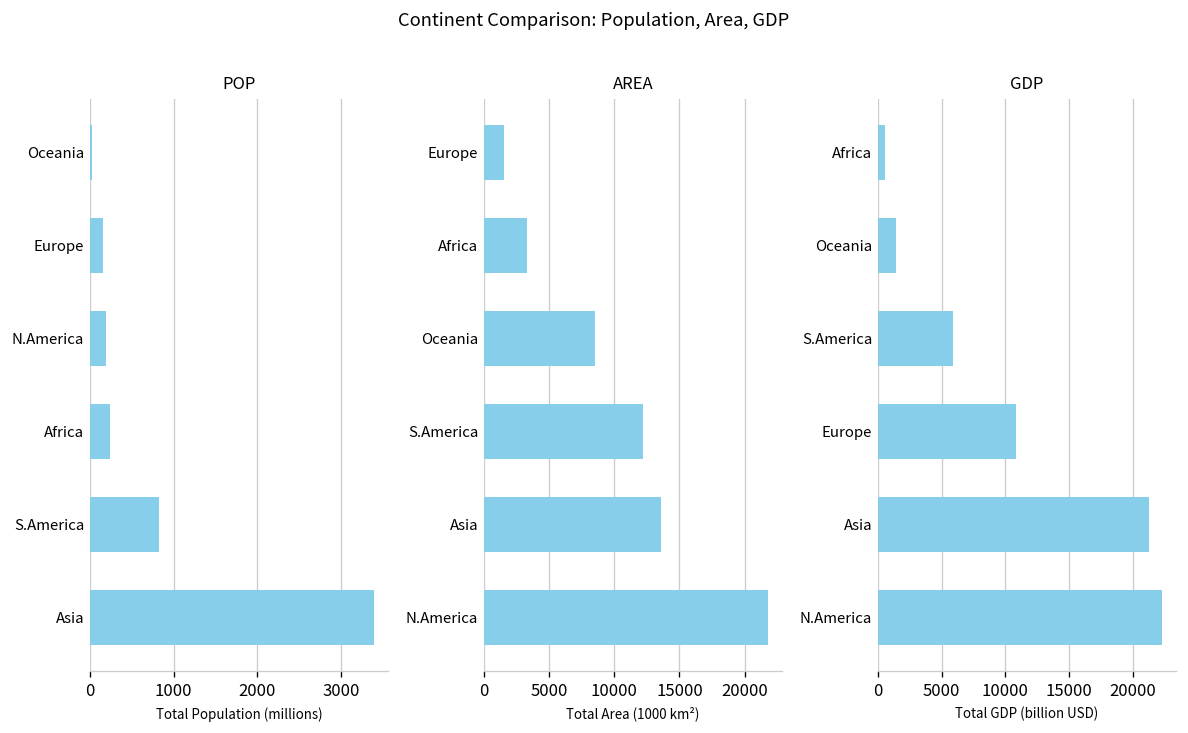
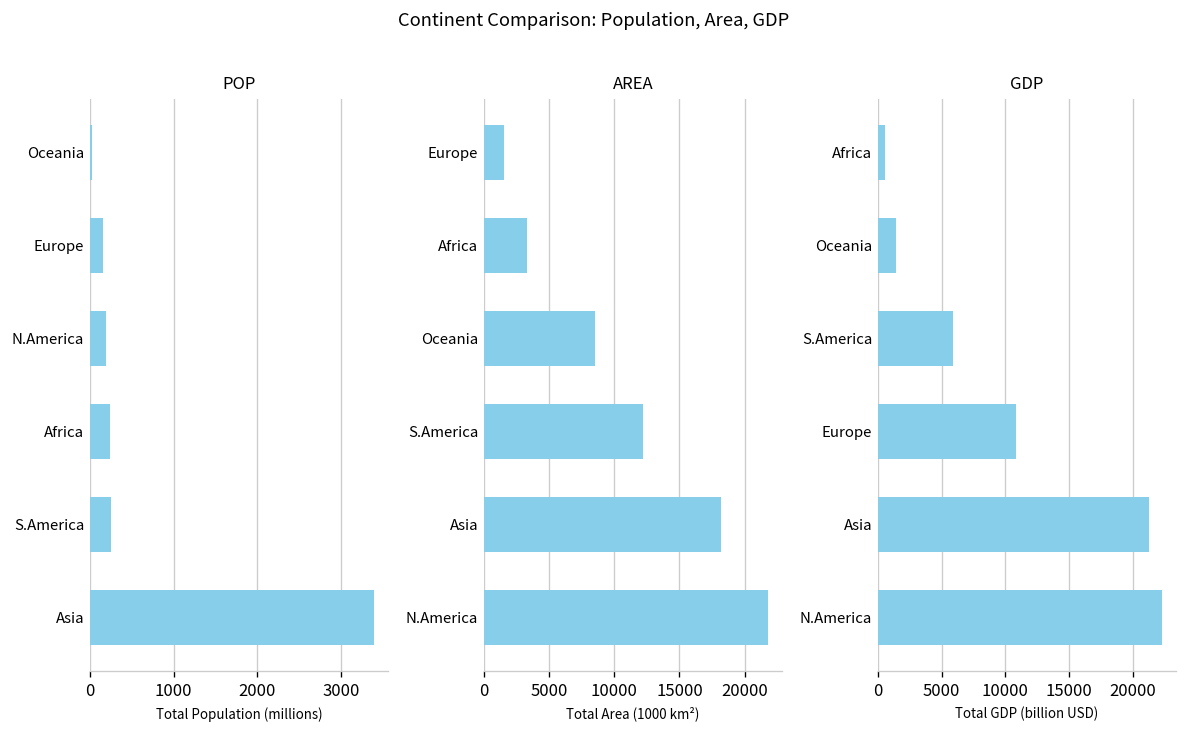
POP, S.America: 800 -> 300
AREA, Asia: 13600 -> 18200
